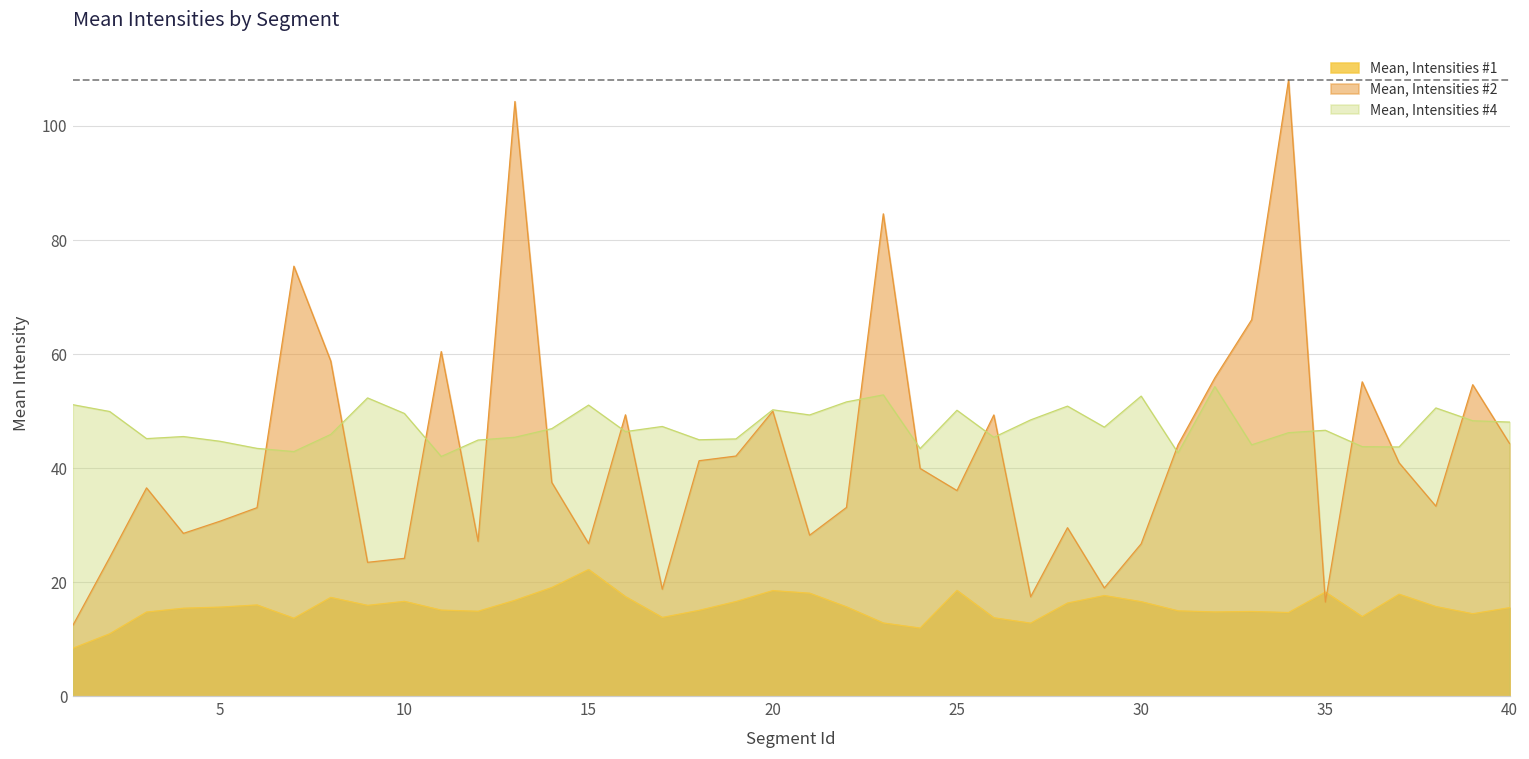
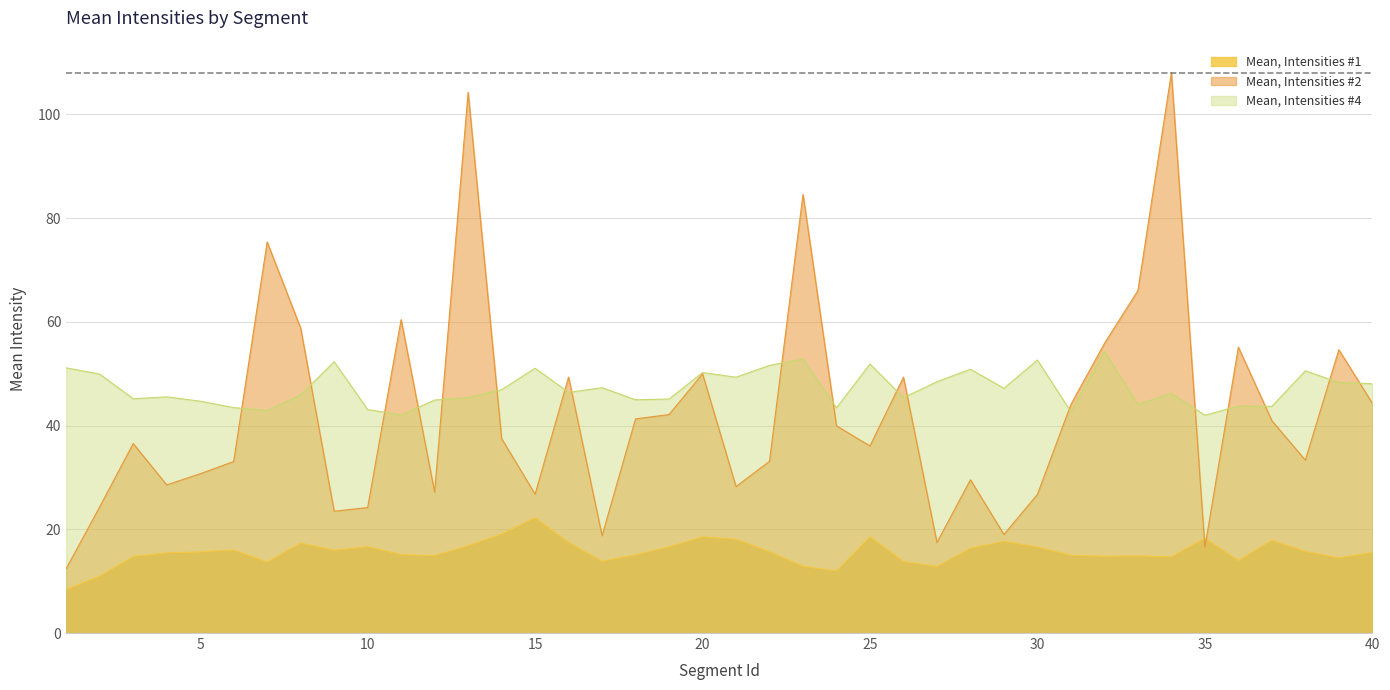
Mean, Intensities #4, 10: 50 -> 43
Mean, Intensities #4, 25: 50 -> 52
Mean, Intensities #4, 35: 47 -> 42
